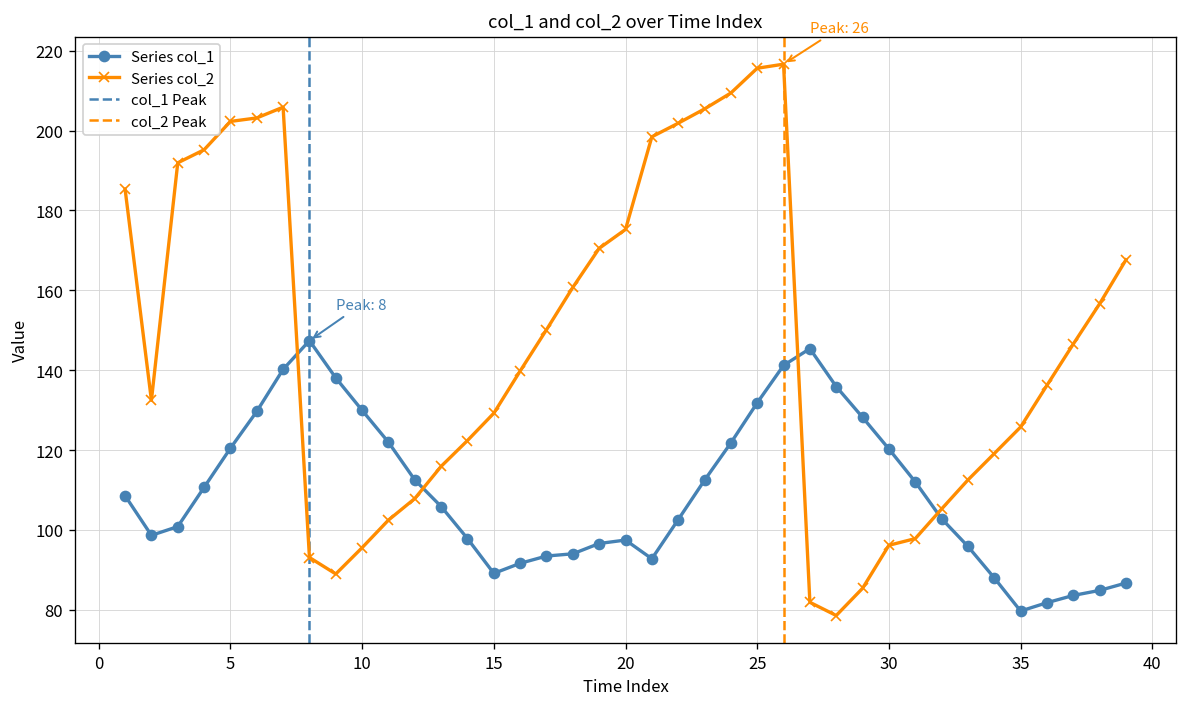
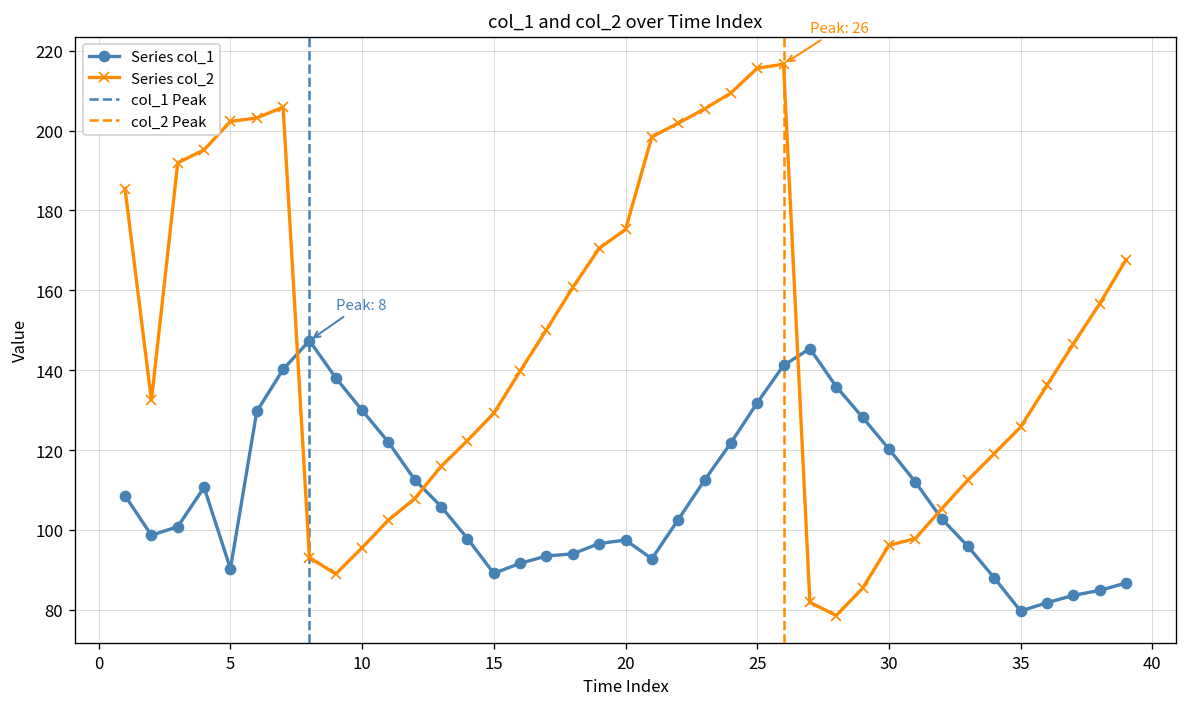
Series col_1, 5: 120 -> 90
